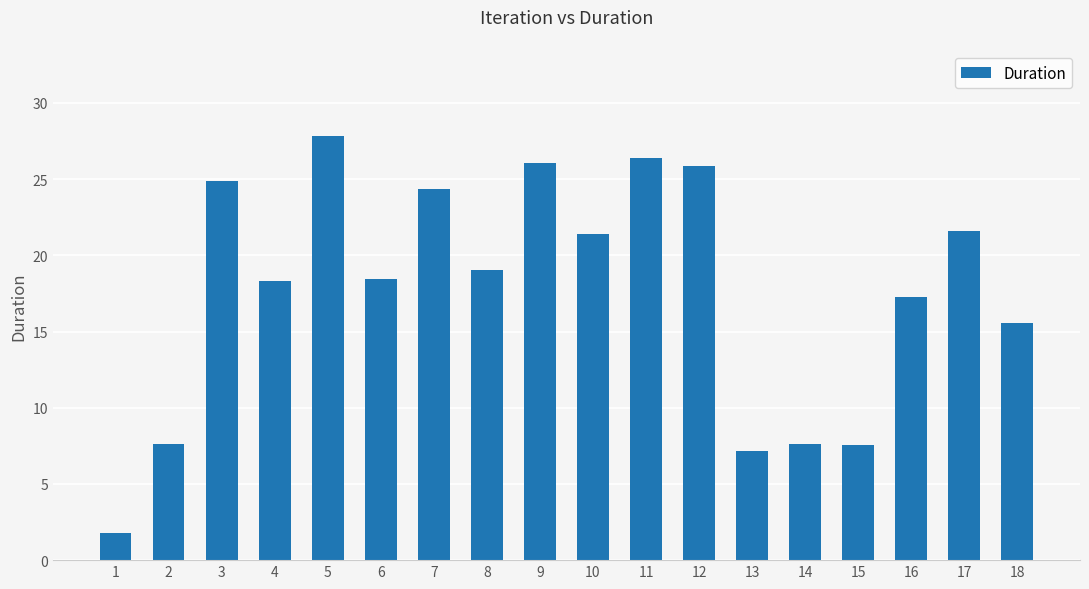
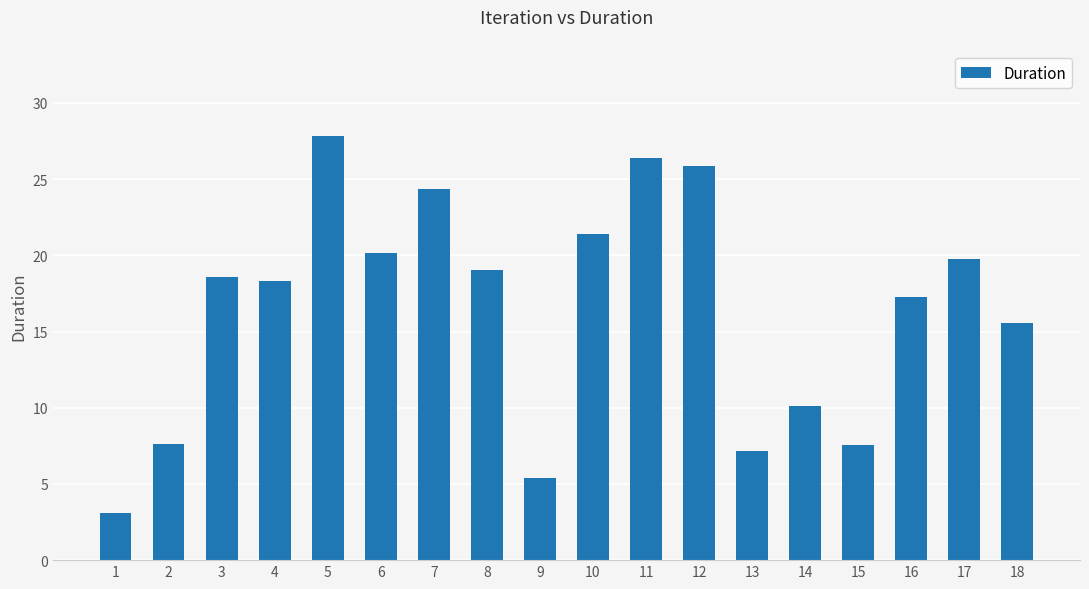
1: 1.8 -> 3.1
3: 24.9 -> 18.6
6: 18.5 -> 20.1
9: 26.1 -> 5.4
14: 7.6 -> 10.1
17: 21.6 -> 19.8
